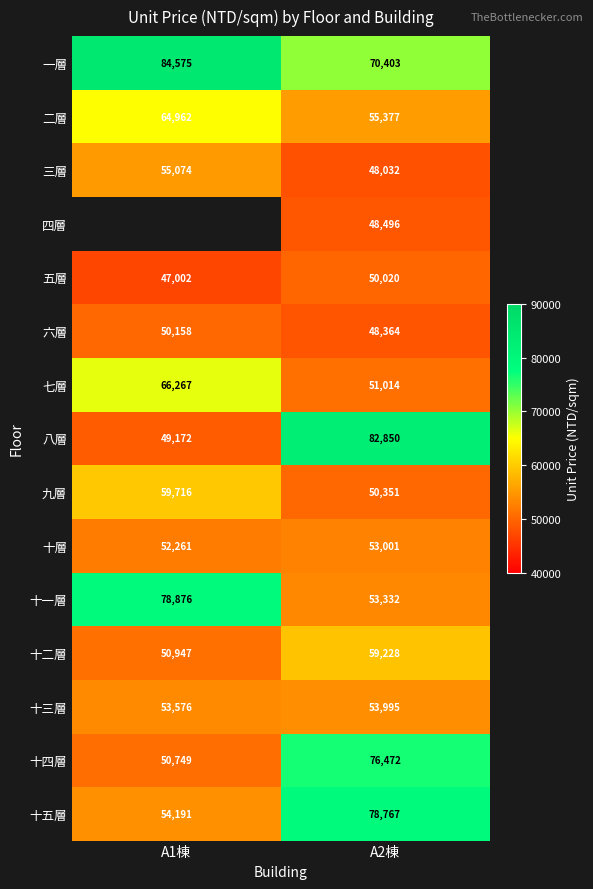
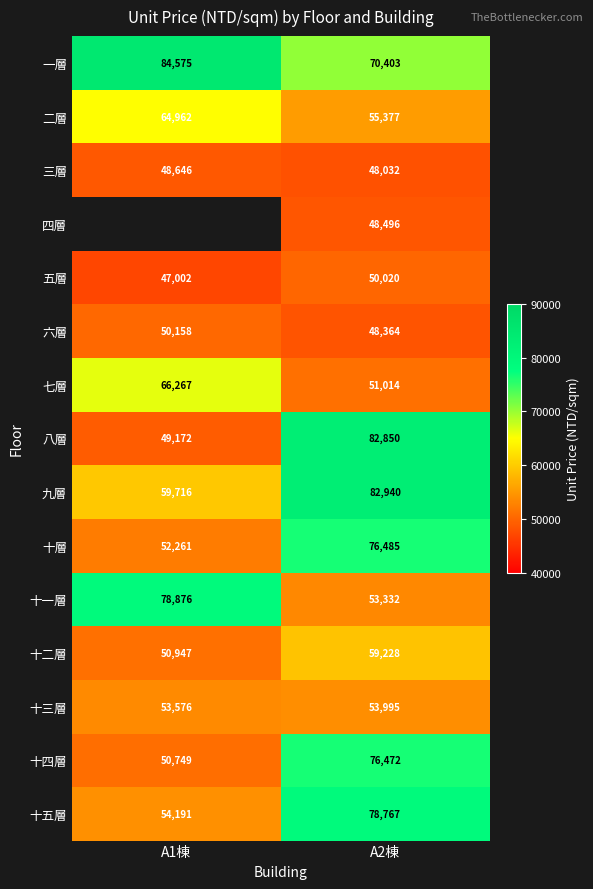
三層, A1棟: 55,074 -> 48,646
九層, A2棟: 50,351 -> 82,940
十層, A2棟: 53,001 -> 76,485
